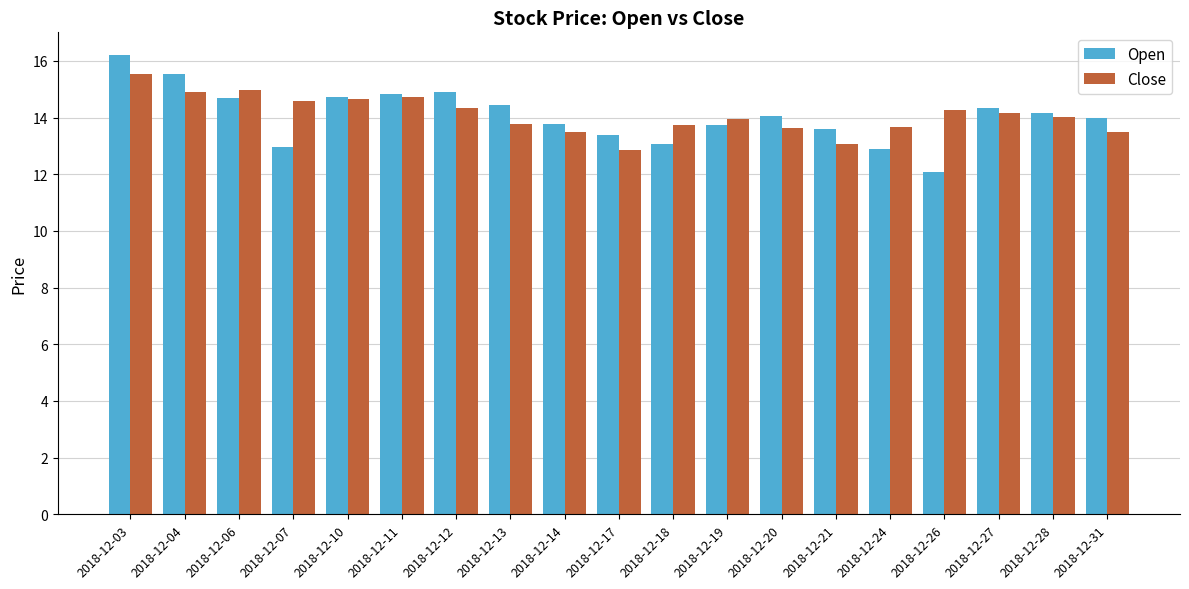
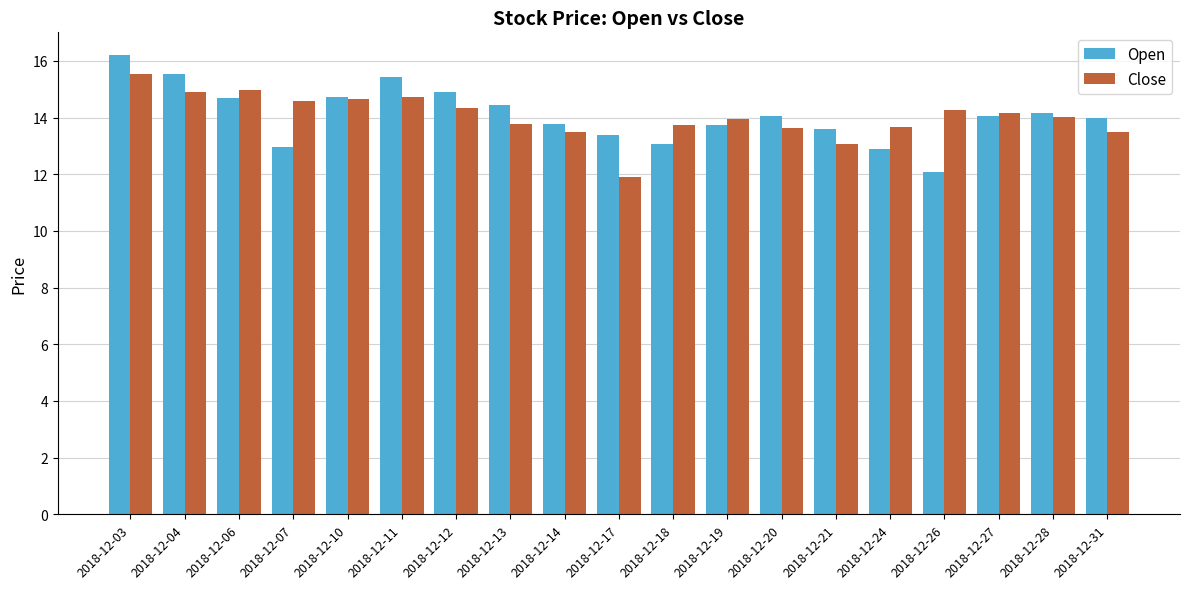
Open, 2018-12-11: 14.8 -> 15.4
Close, 2018-12-17: 12.8 -> 11.9
Open, 2018-12-27: 14.3 -> 14.0
